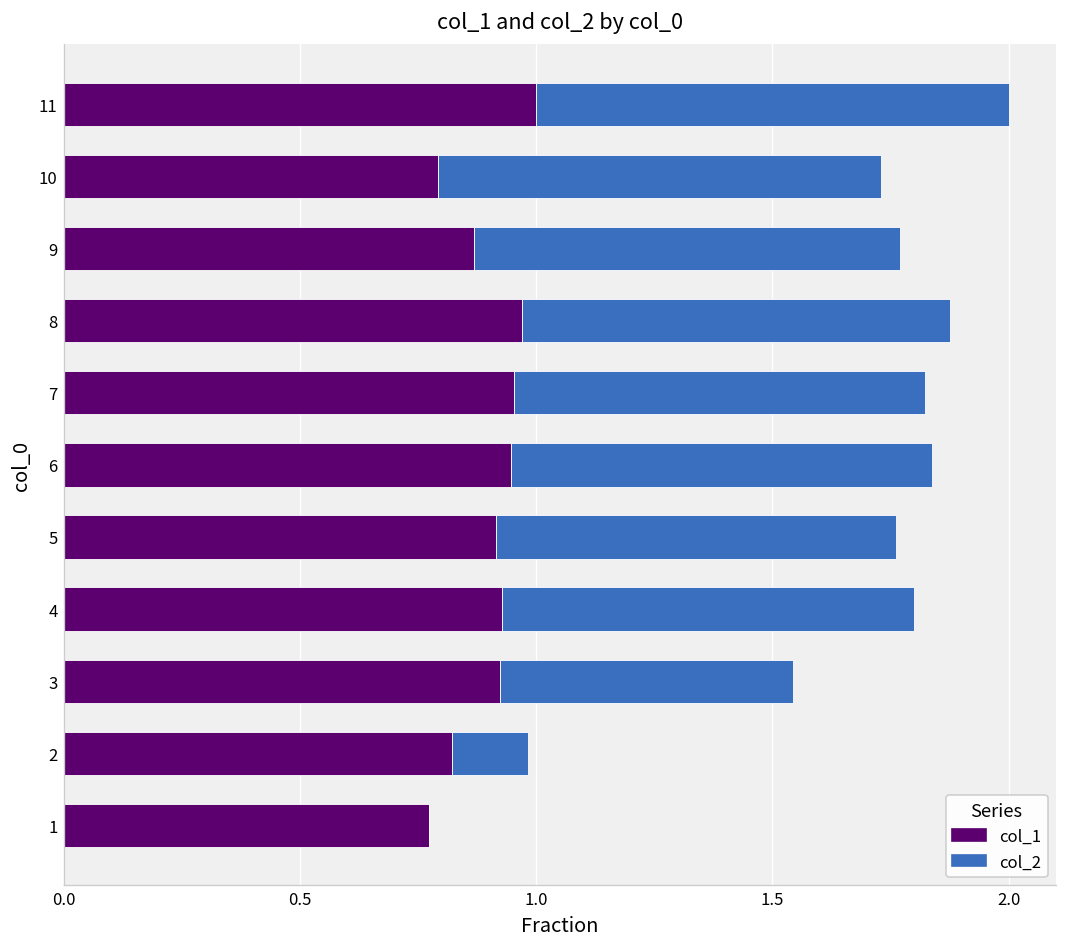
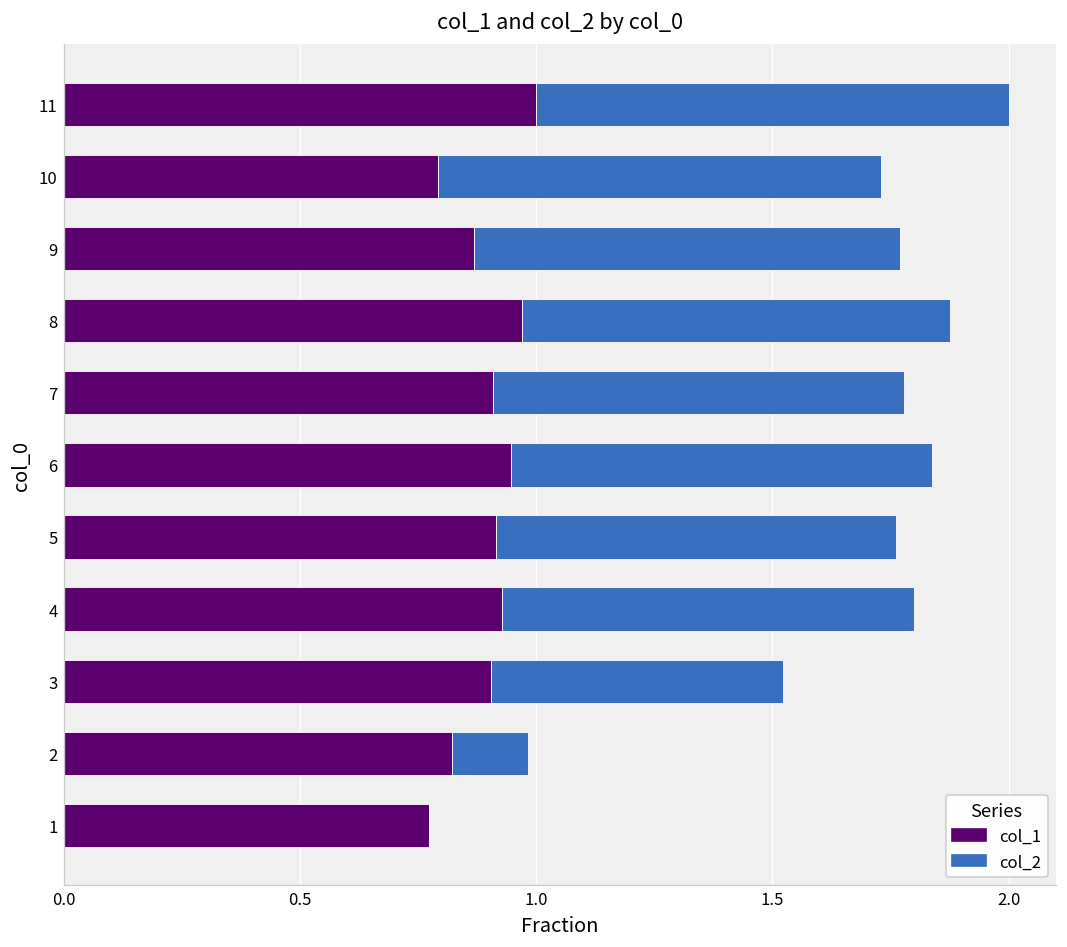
col_1, 7: 0.95 -> 0.91
col_1, 3: 0.92 -> 0.90
